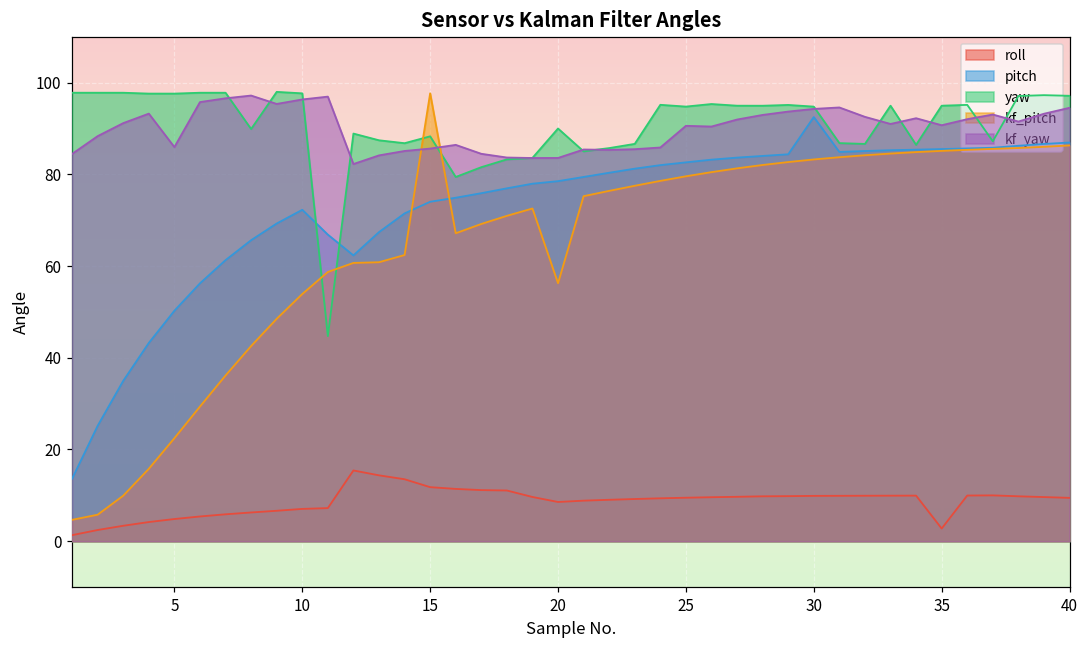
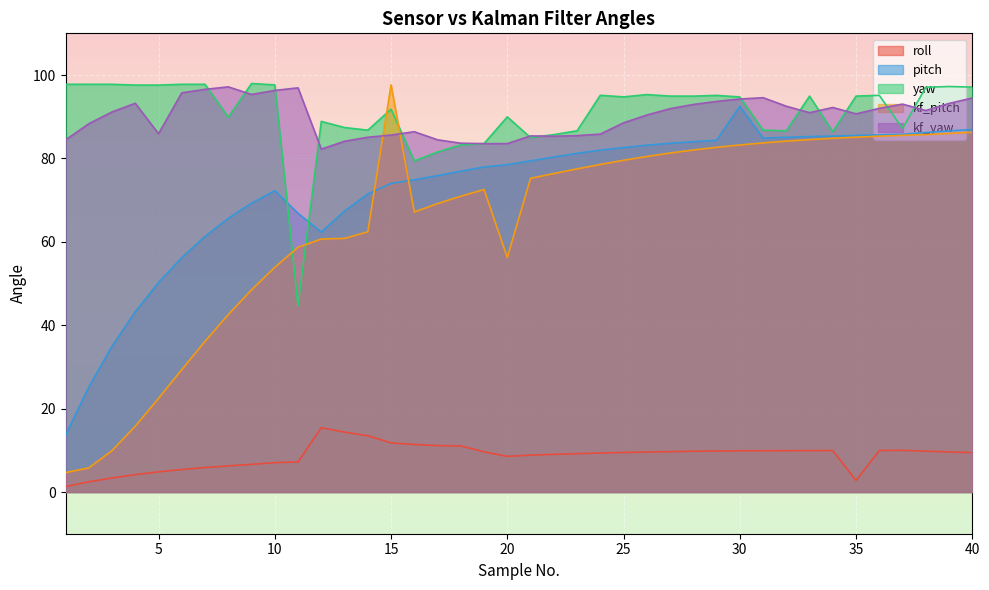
yaw, 15: 88 -> 92
kf_yaw, 25: 91 -> 89
